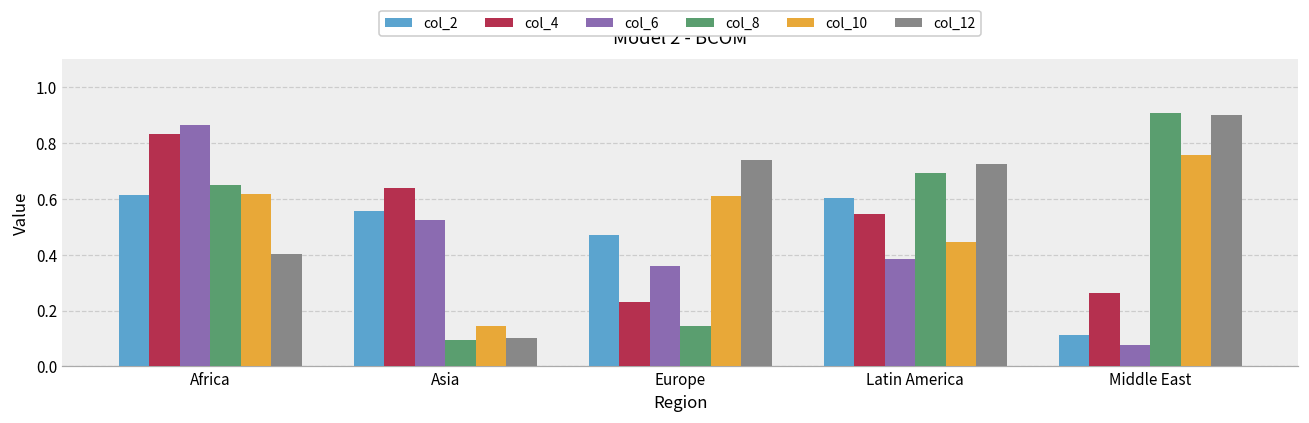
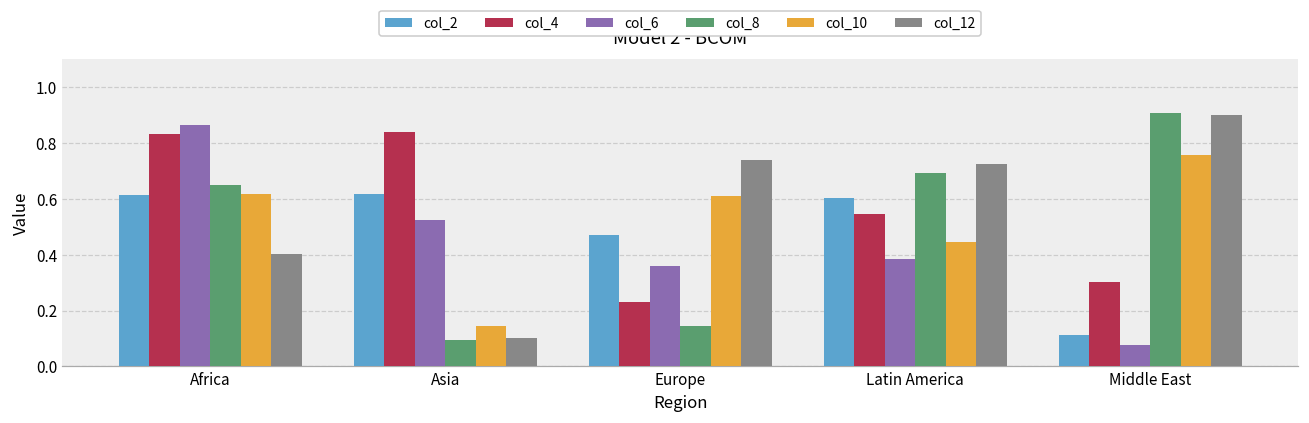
col_2, Asia: 0.55 -> 0.62
col_4, Asia: 0.64 -> 0.84
col_4, Middle East: 0.26 -> 0.30
